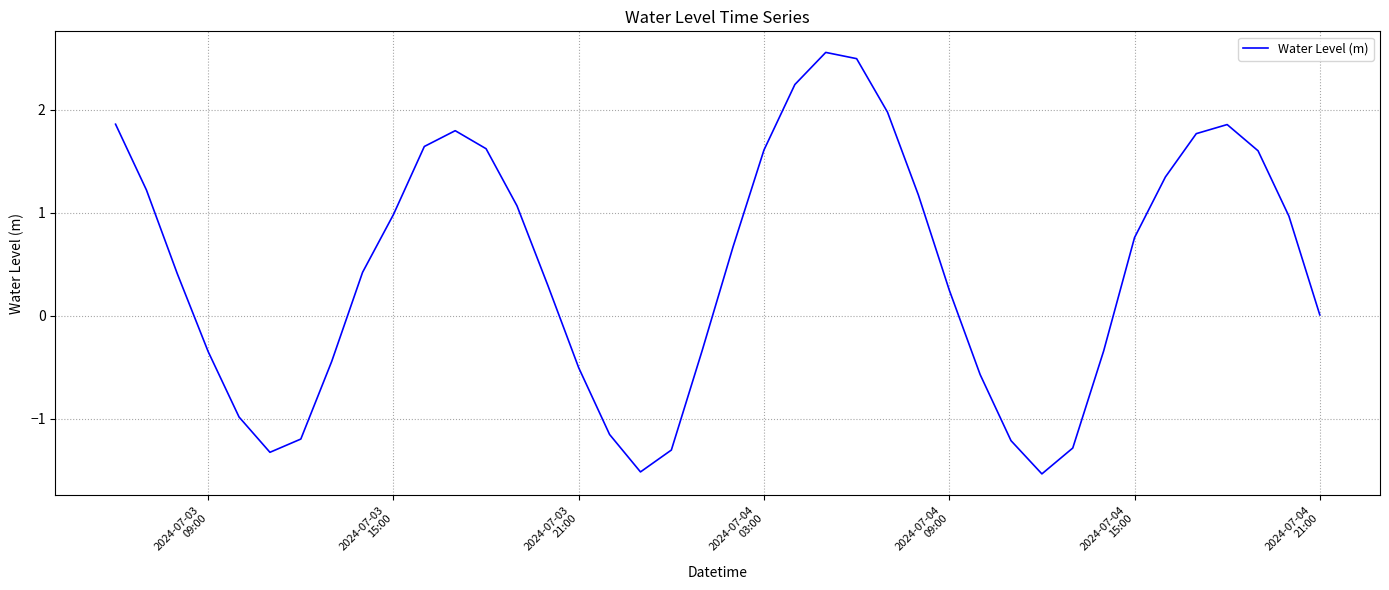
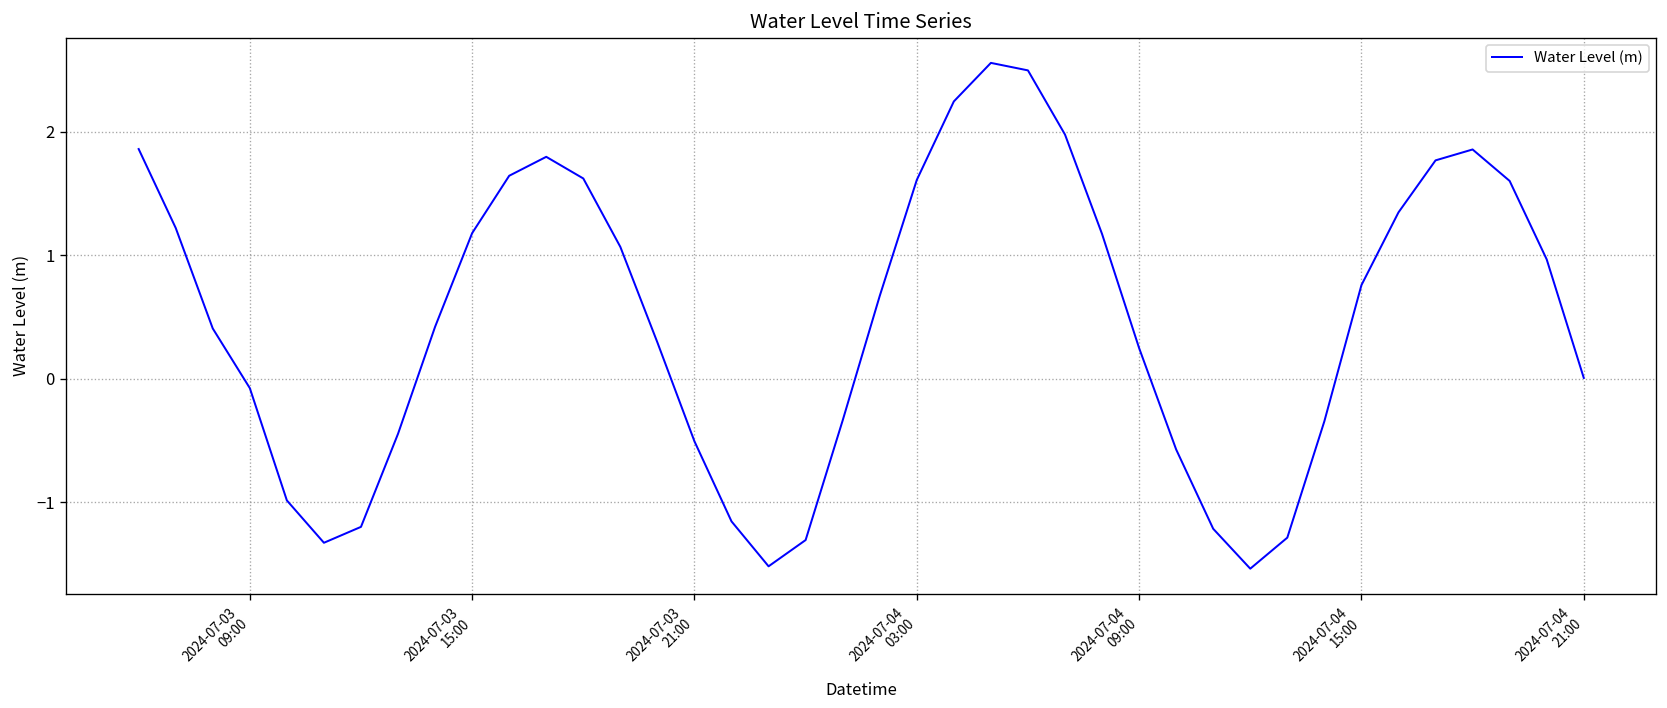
2024-07-03 09:00: -0.35 -> -0.07
2024-07-03 15:00: 0.98 -> 1.18
